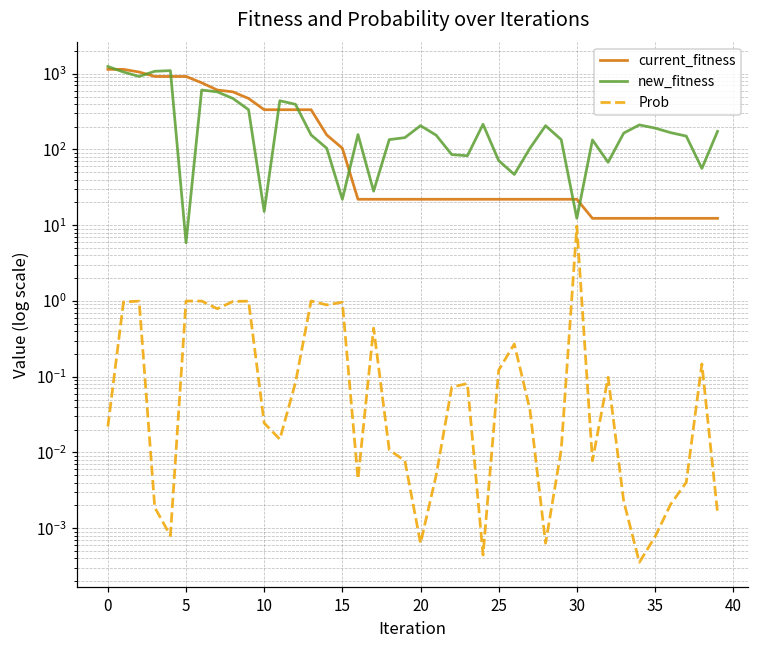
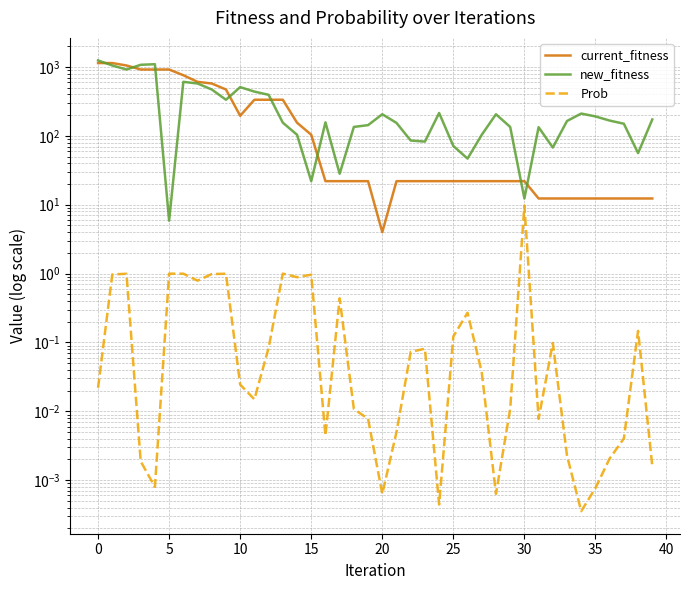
current_fitness, 10: 300 -> 200
new_fitness, 10: 15 -> 500
current_fitness, 20: 22 -> 4
